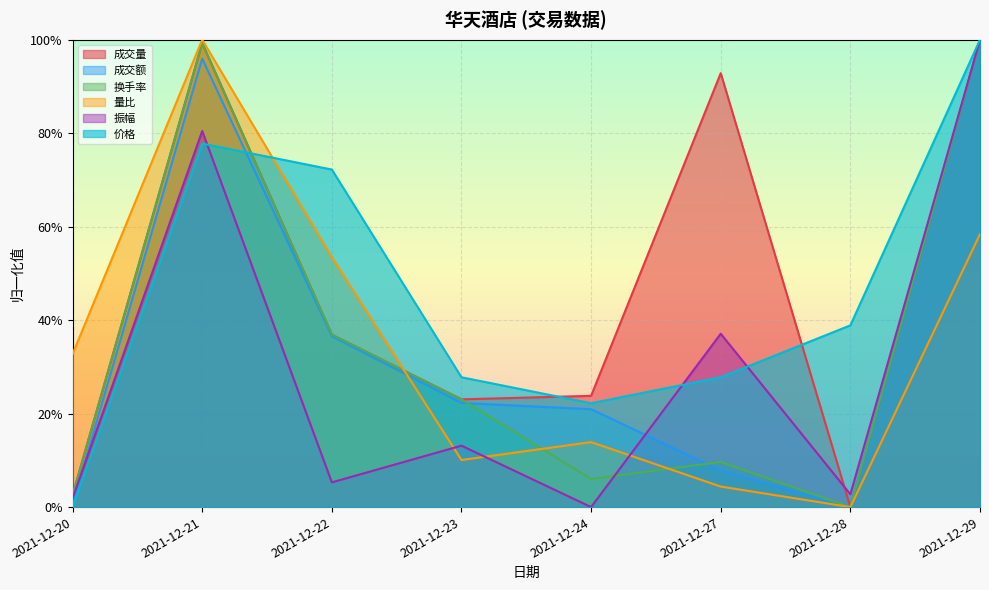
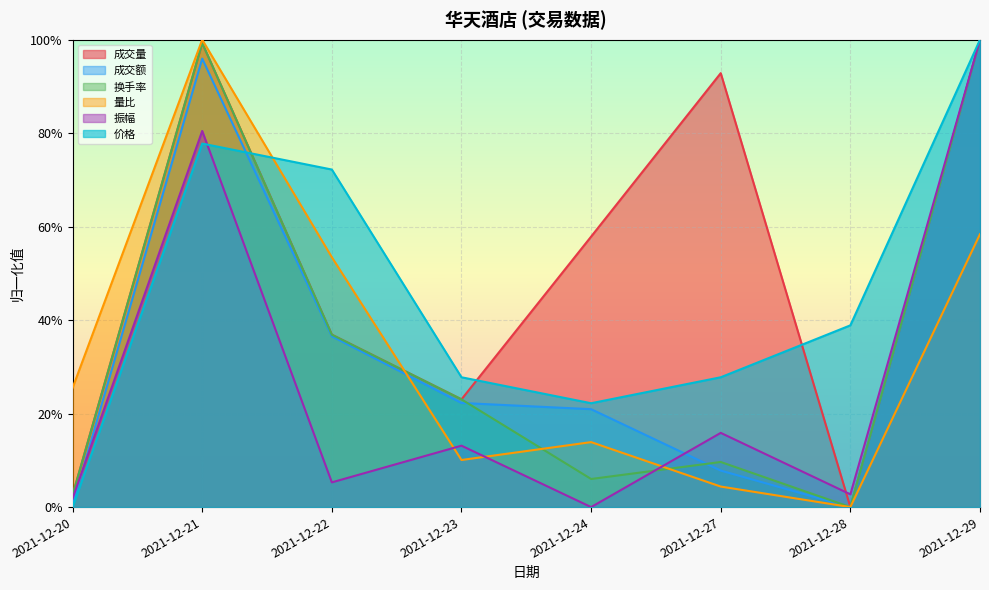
量比, 2021-12-20: 33% -> 25%
成交量, 2021-12-24: 24% -> 58%
振幅, 2021-12-27: 37% -> 16%
